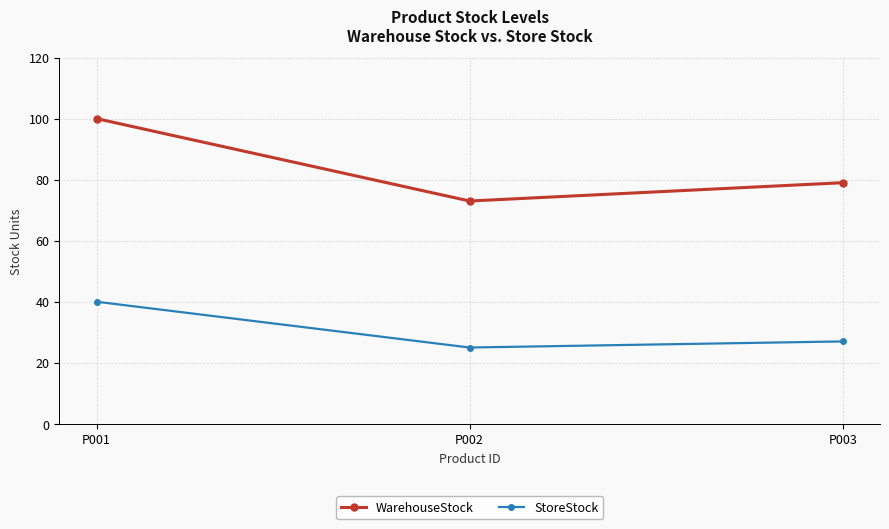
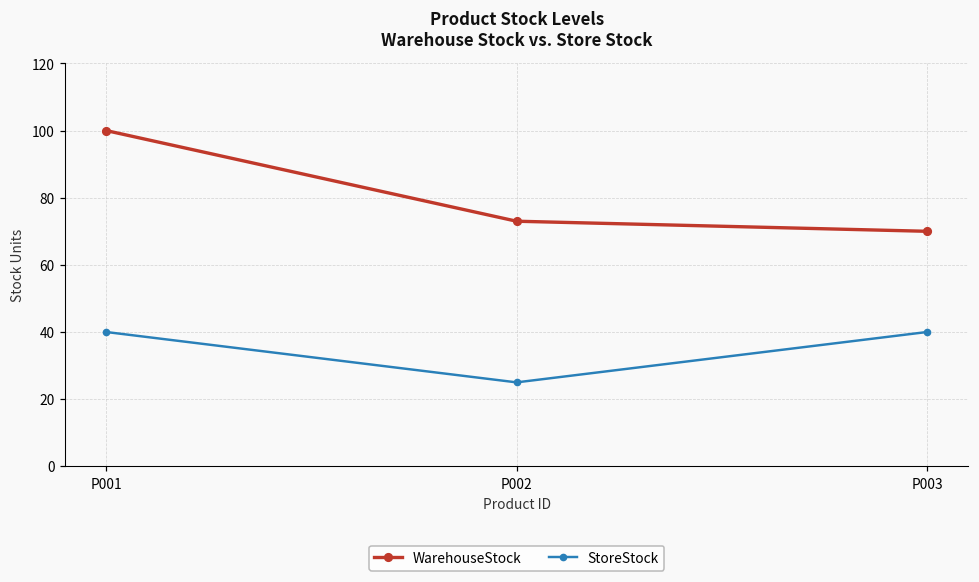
WarehouseStock, P003: 79 -> 70
StoreStock, P003: 27 -> 40
